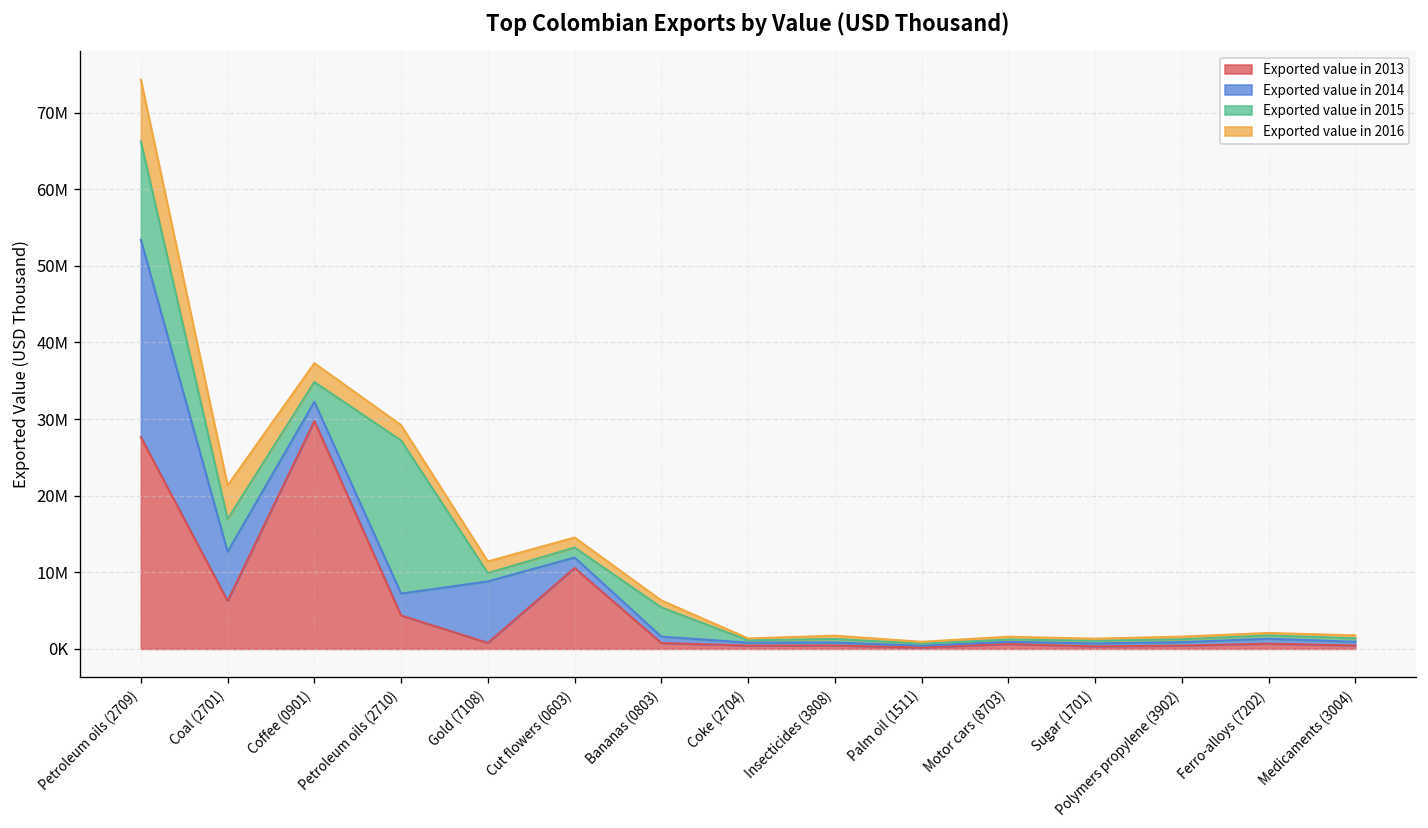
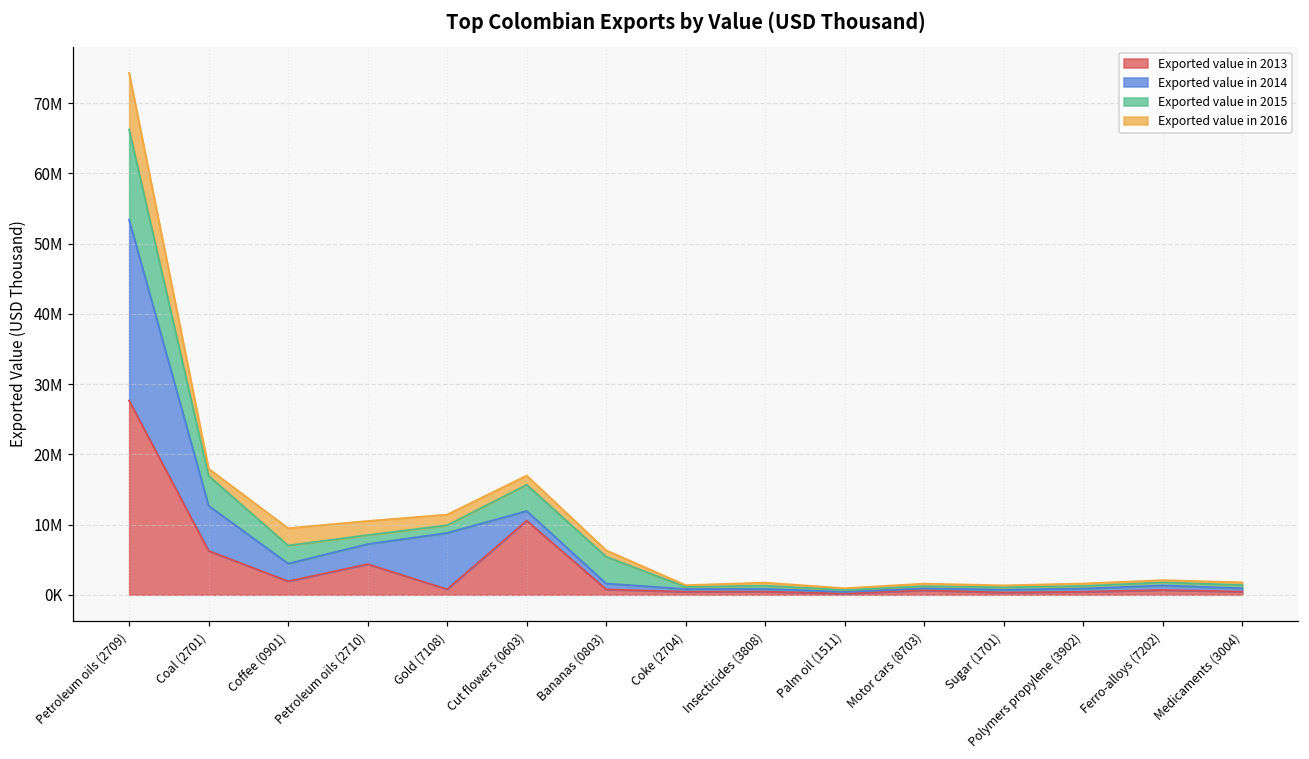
Exported value in 2016, Coal (2701): 4000000 -> 1000000
Exported value in 2013, Coffee (0901): 30000000 -> 2000000
Exported value in 2015, Petroleum oils (2710): 20000000 -> 1000000
Exported value in 2015, Cut flowers (0603): 1000000 -> 4000000
